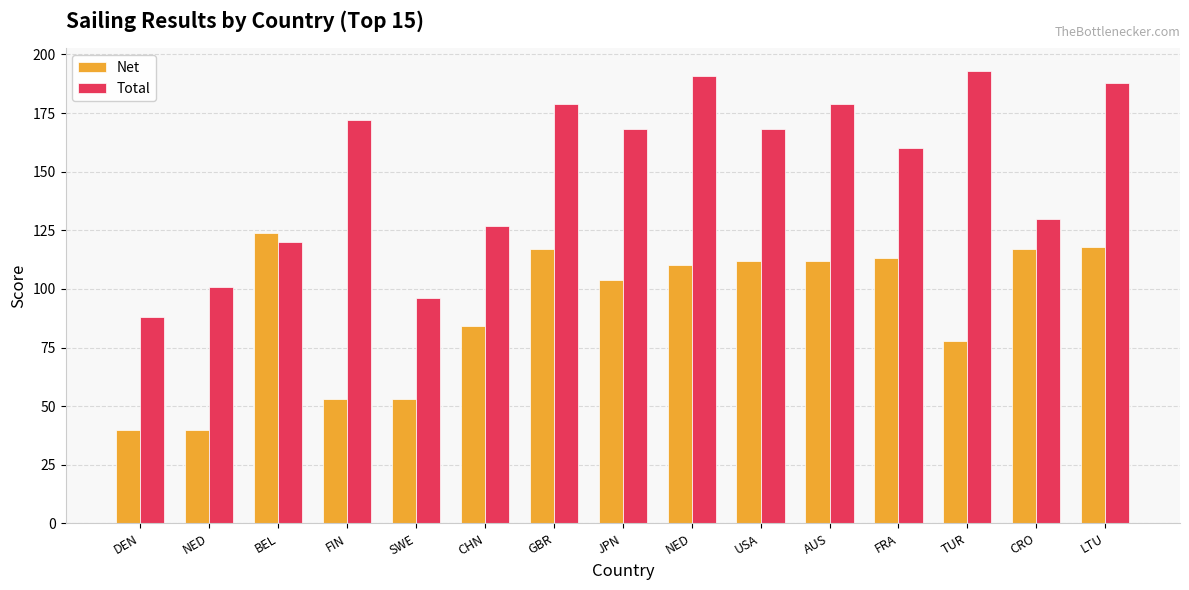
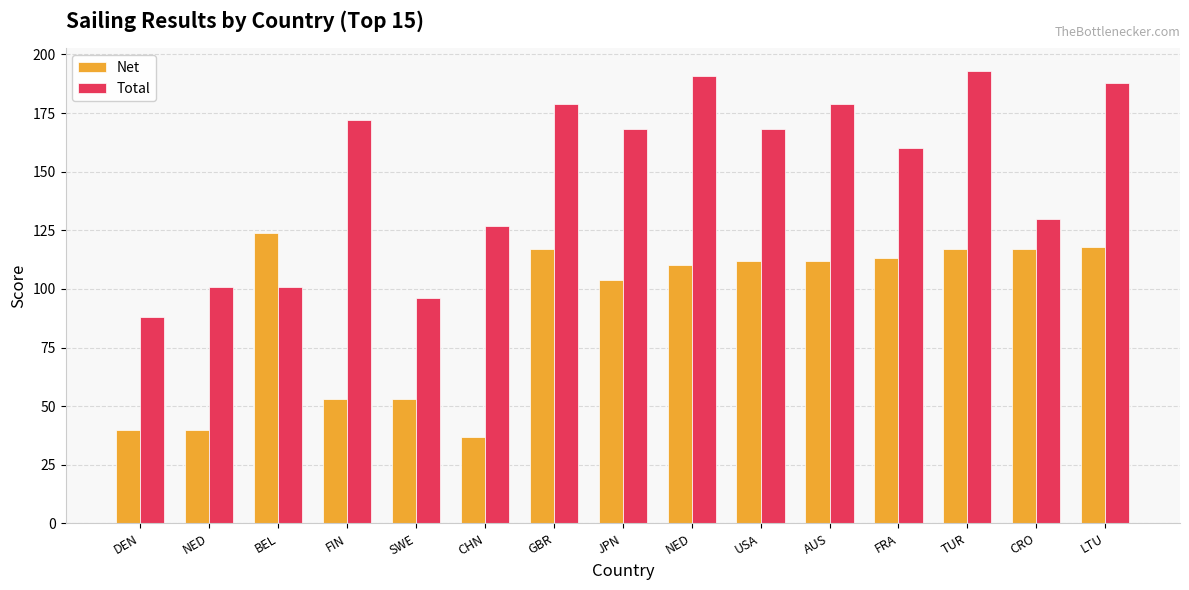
Total, BEL: 120 -> 101
Net, CHN: 84 -> 37
Net, TUR: 78 -> 117
